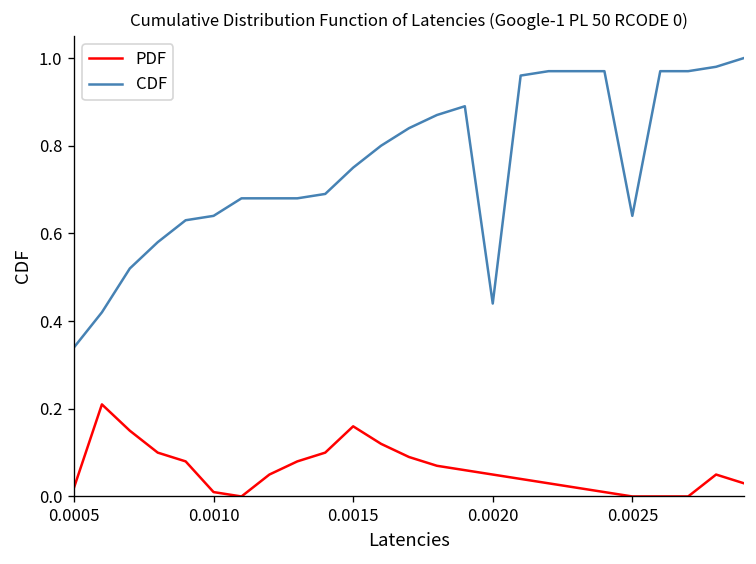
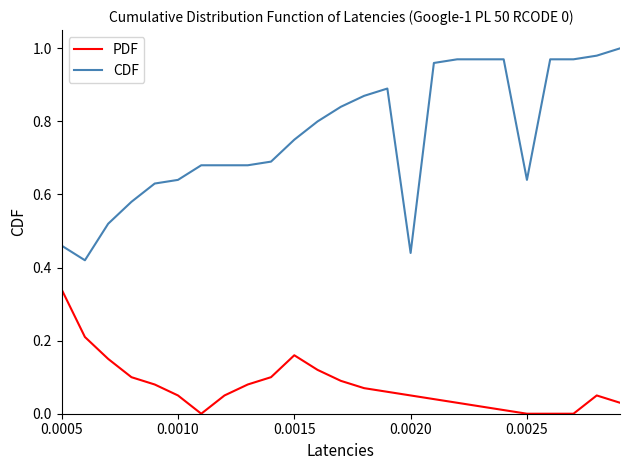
PDF, 0.0005: 0.02 -> 0.34
CDF, 0.0005: 0.34 -> 0.46
PDF, 0.0010: 0.01 -> 0.05
